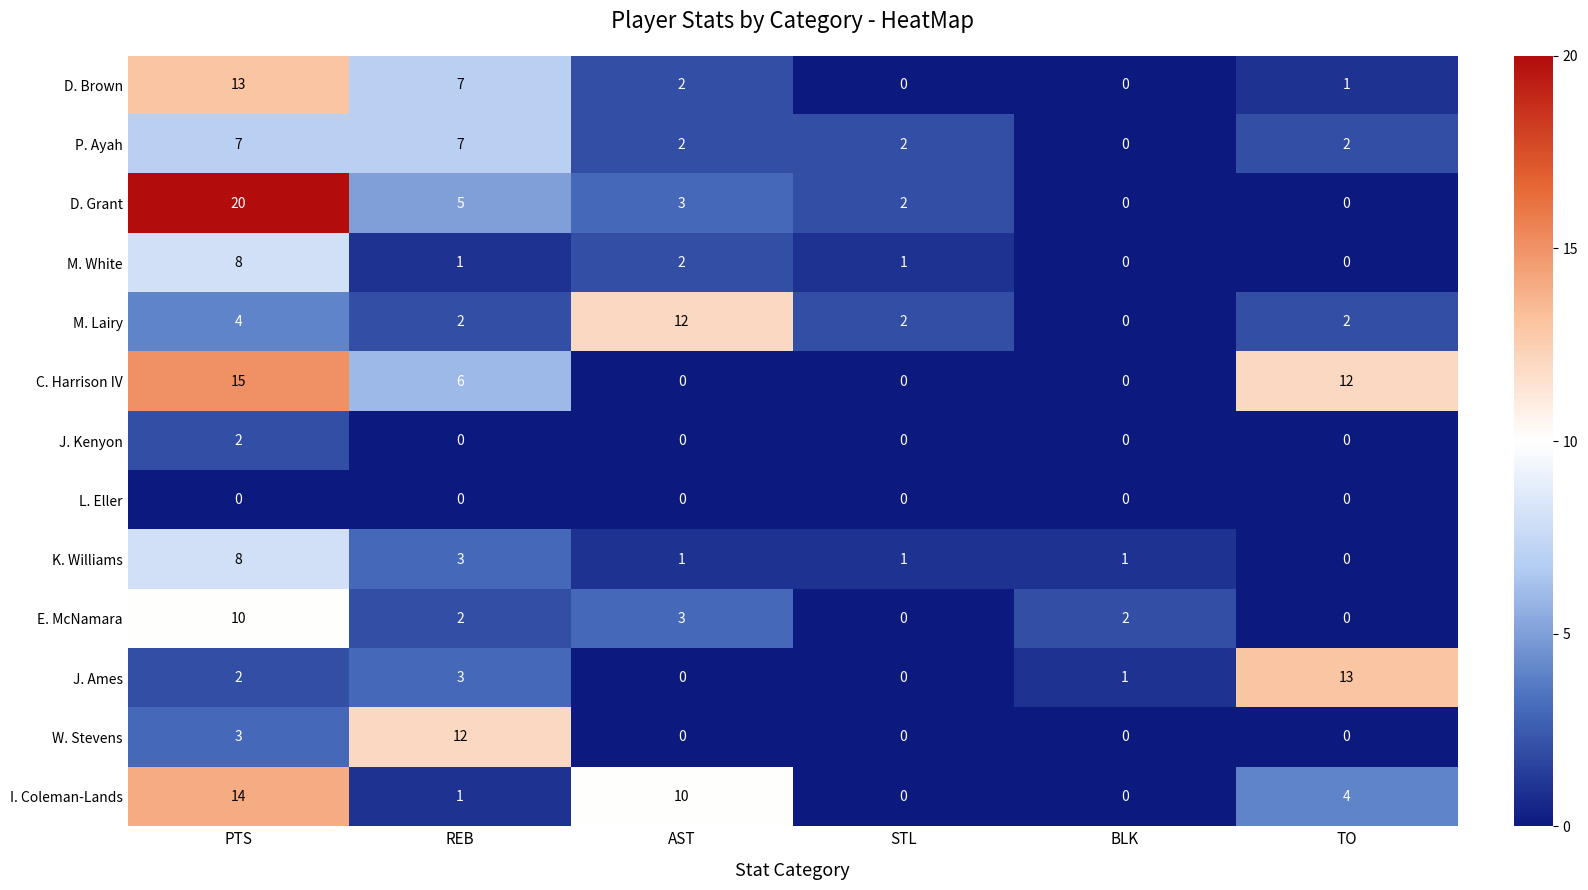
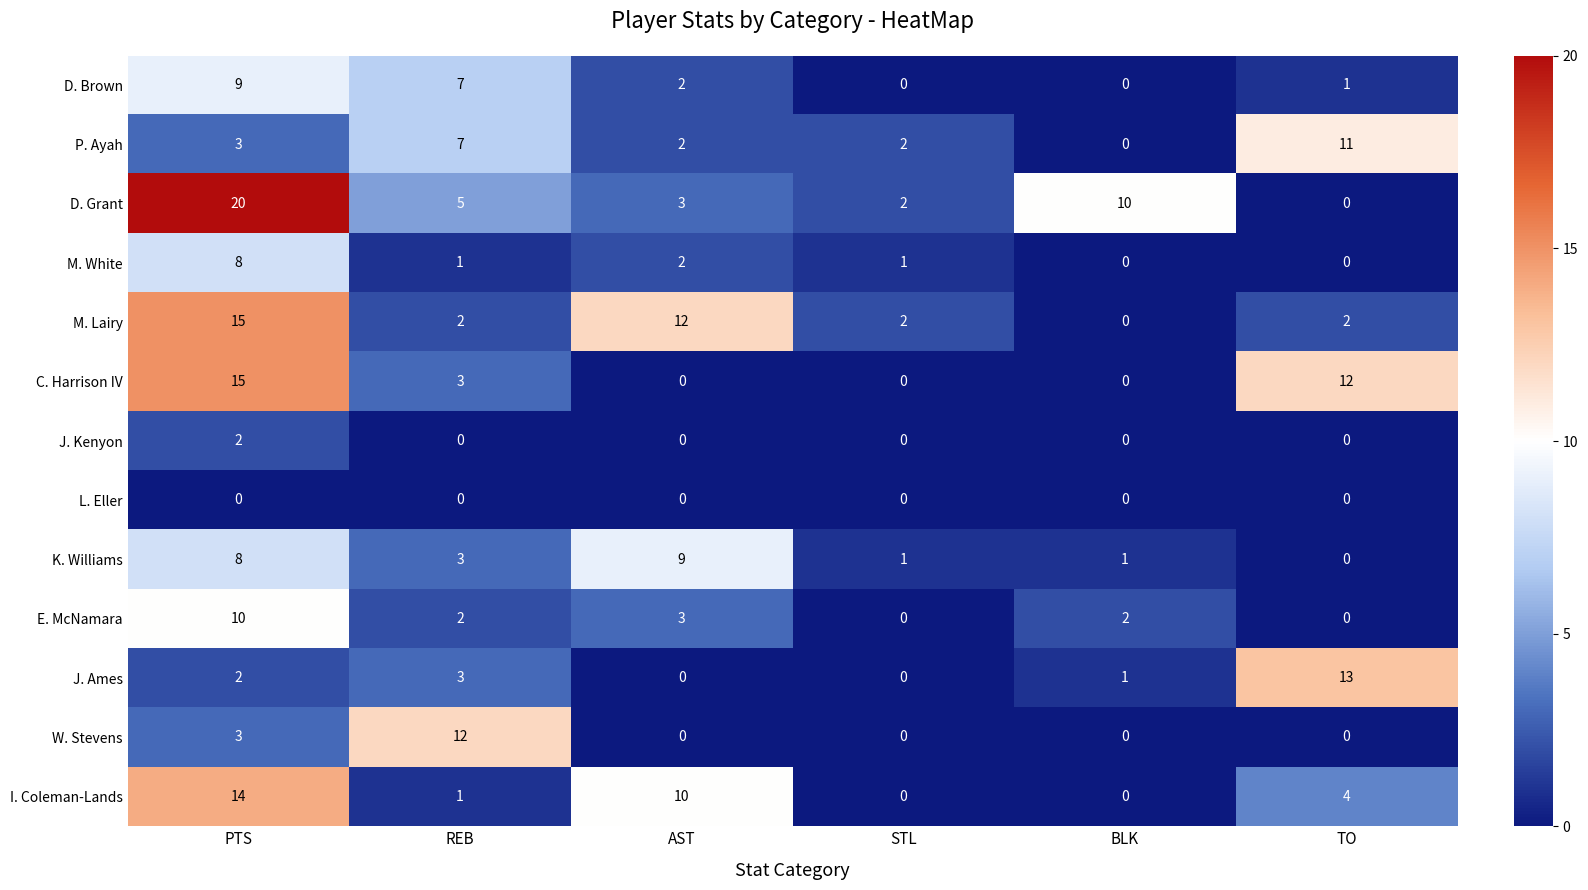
D. Brown, PTS: 13 -> 9
P. Ayah, PTS: 7 -> 3
P. Ayah, TO: 2 -> 11
D. Grant, BLK: 0 -> 10
M. Lairy, PTS: 4 -> 15
C. Harrison IV, REB: 6 -> 3
K. Williams, AST: 1 -> 9
